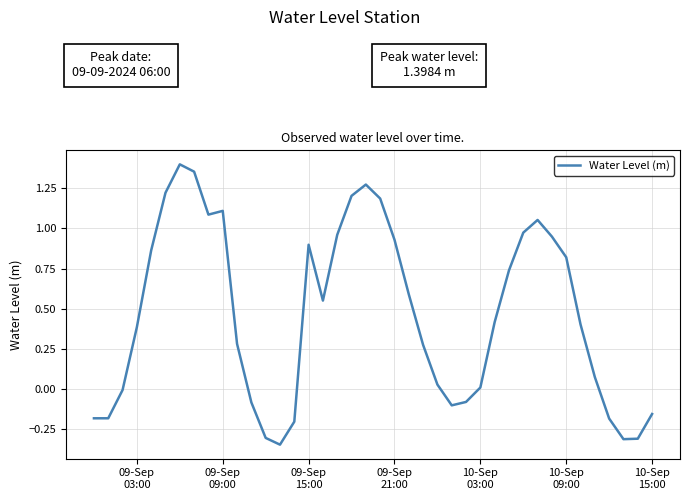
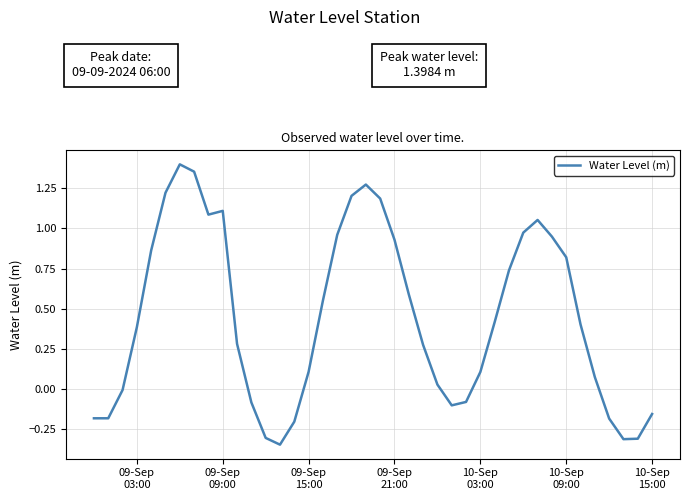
09-Sep 15:00: 0.90 -> 0.11
10-Sep 03:00: 0.01 -> 0.11
